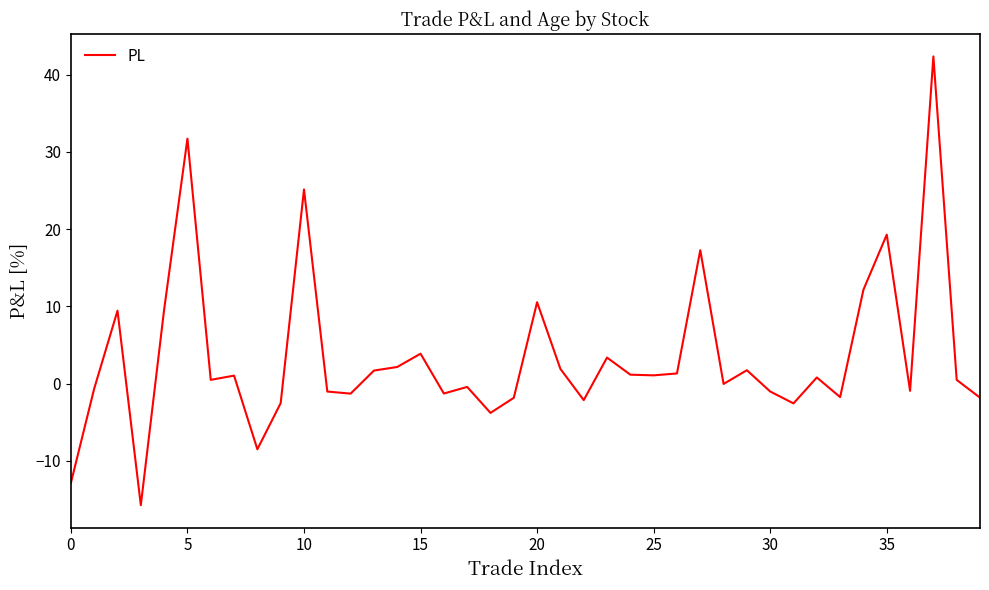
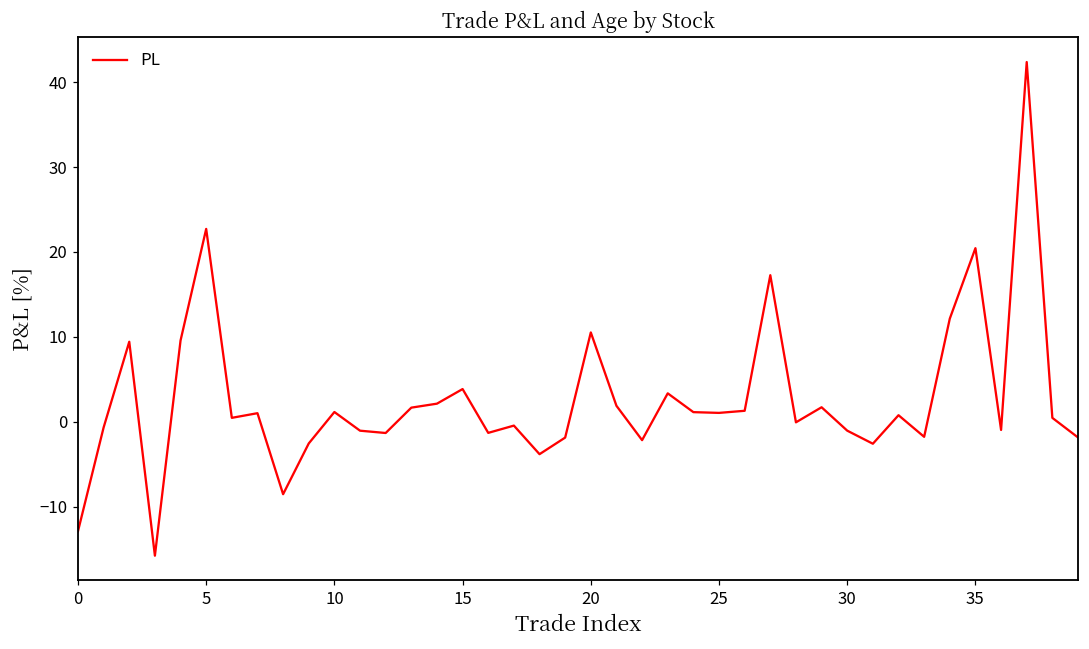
5: 32 -> 23
10: 25 -> 1
35: 19 -> 20
